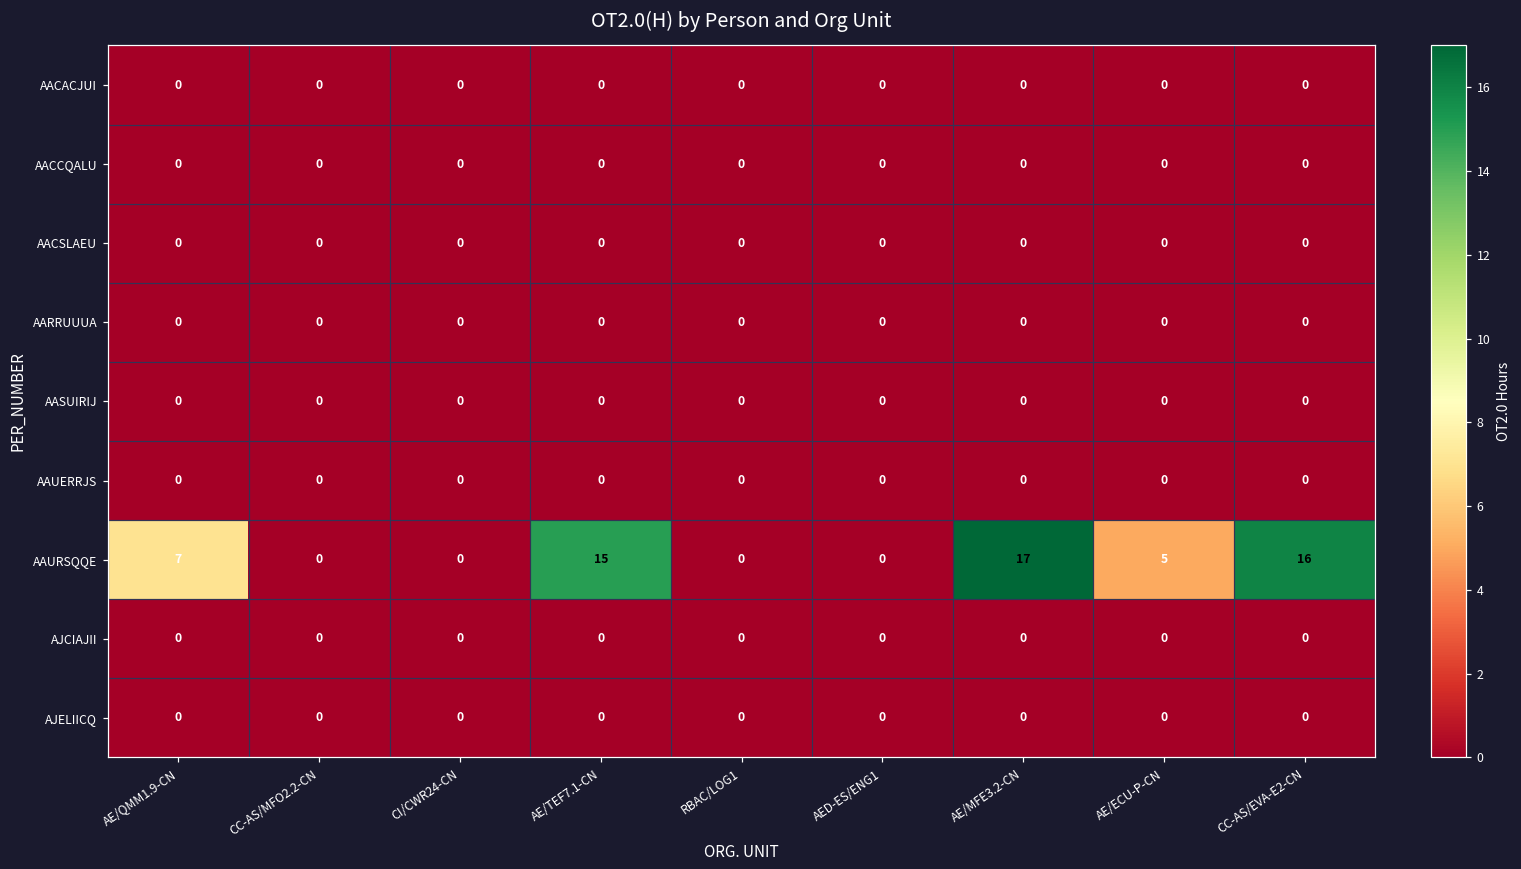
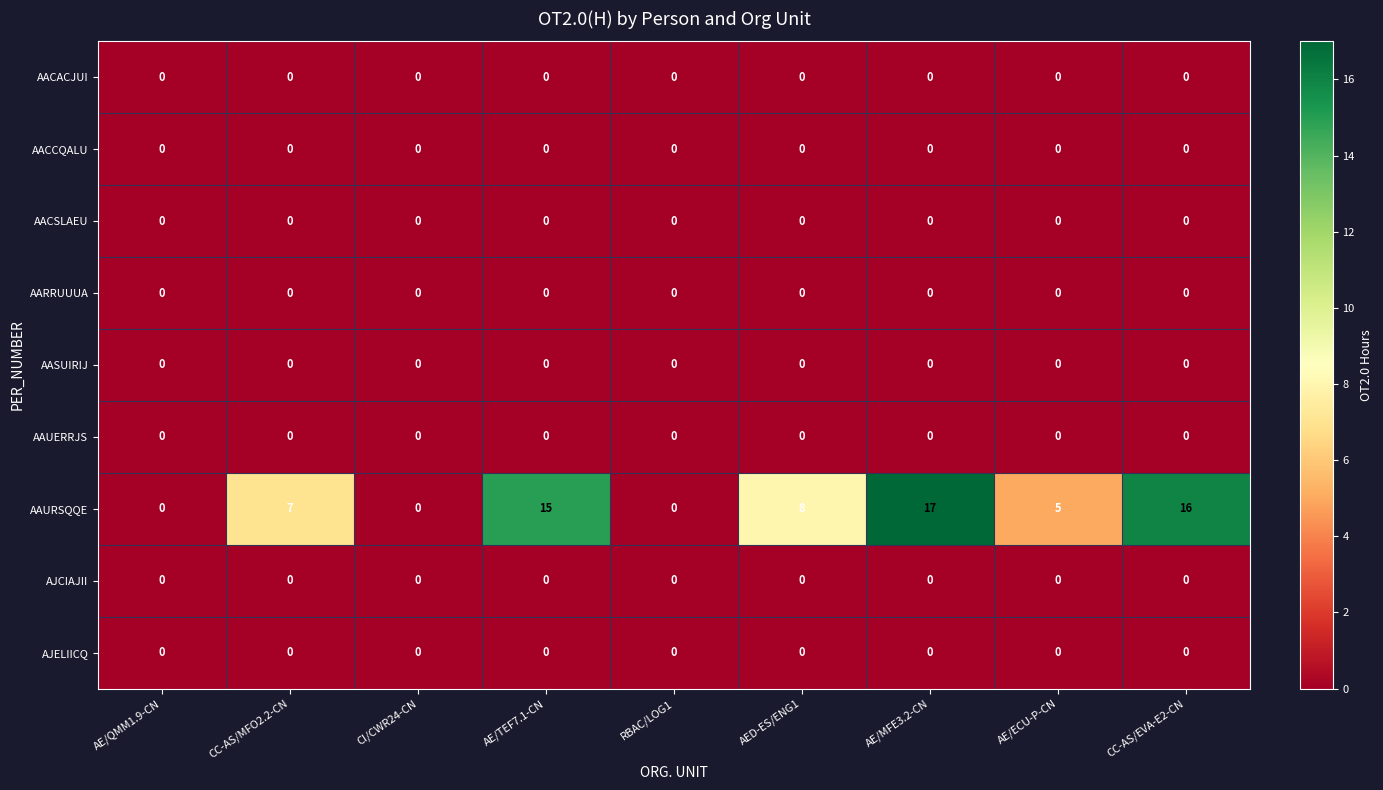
AAURSQQE, AE/QMM1.9-CN: 7 -> 0
AAURSQQE, CC-AS/MFO2.2-CN: 0 -> 7
AAURSQQE, AED-ES/ENG1: 0 -> 8
